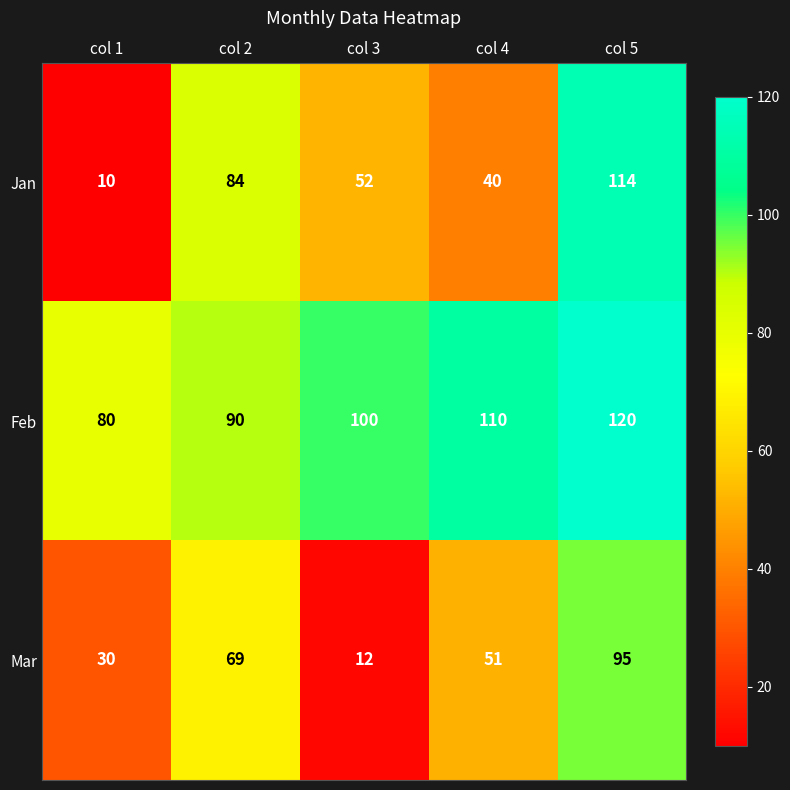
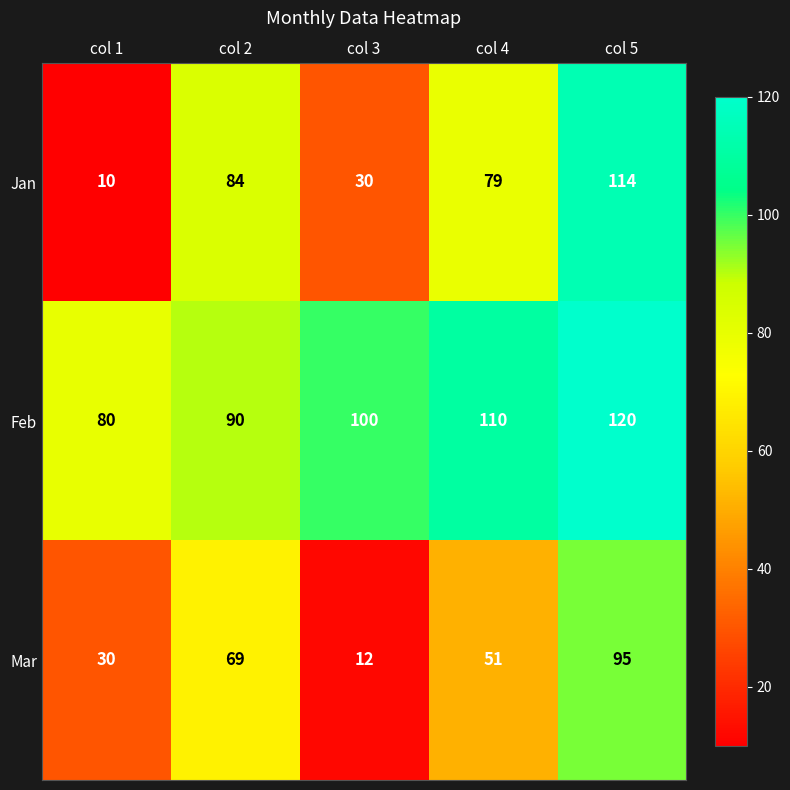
Jan, col 3: 52 -> 30
Jan, col 4: 40 -> 79
